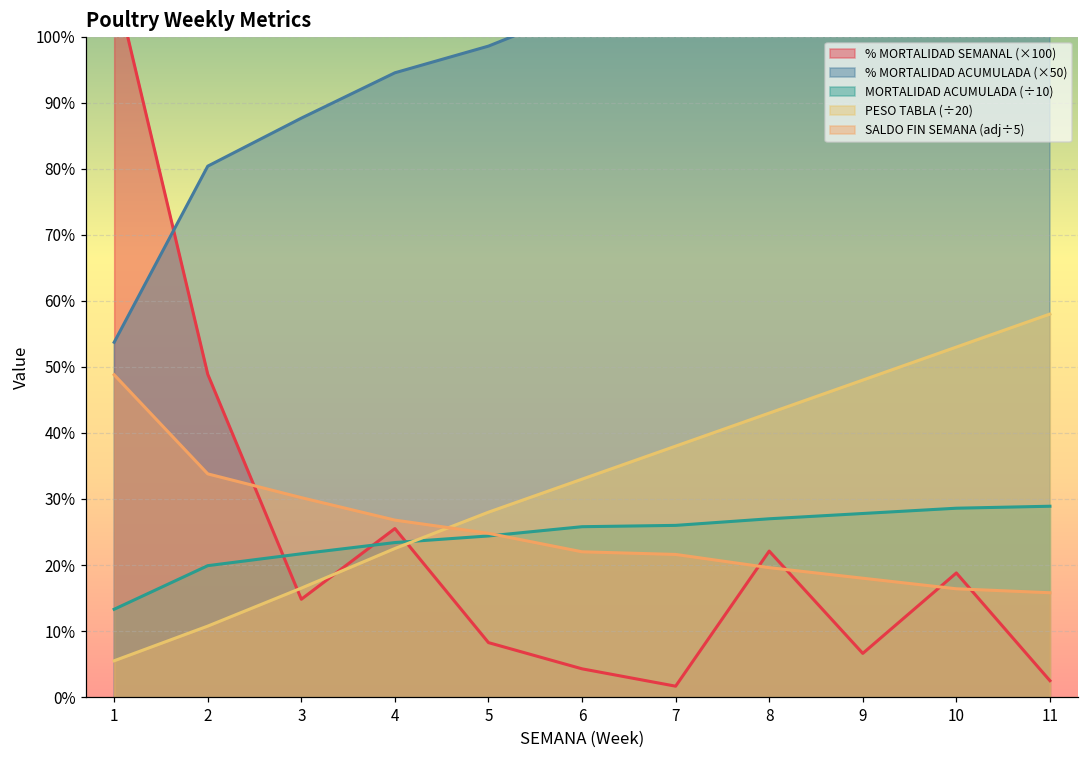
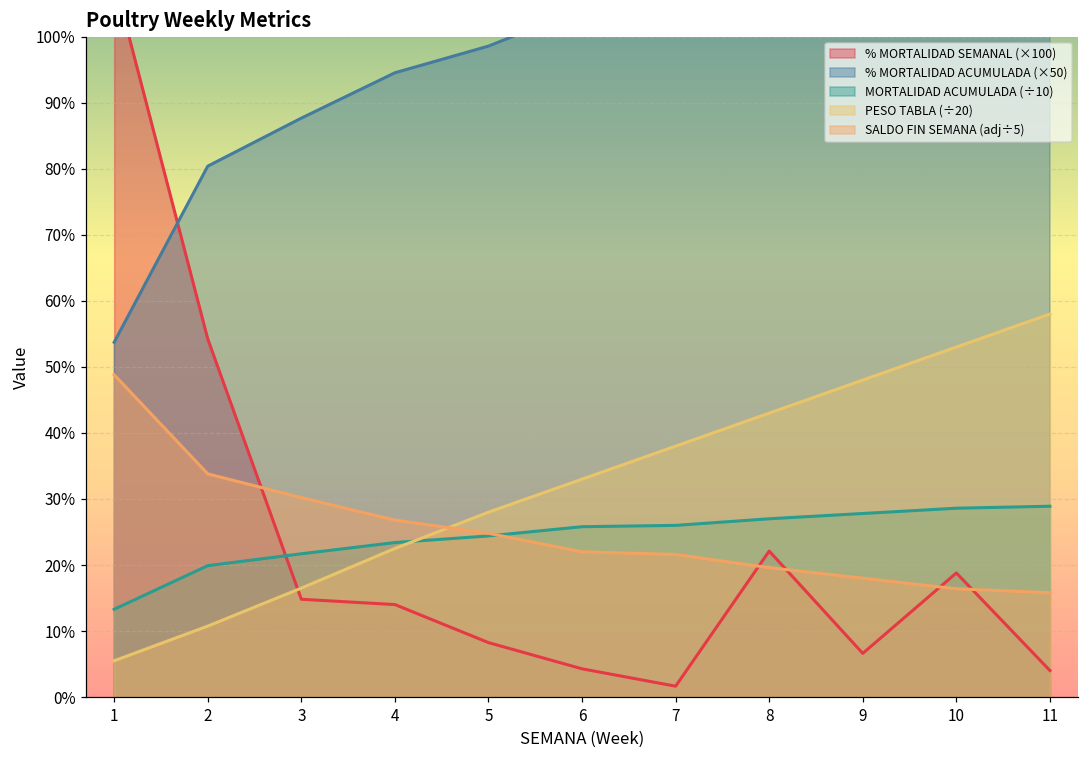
% MORTALIDAD SEMANAL (×100), 2: 49% -> 54%
% MORTALIDAD SEMANAL (×100), 4: 26% -> 14%
% MORTALIDAD SEMANAL (×100), 11: 2% -> 4%
